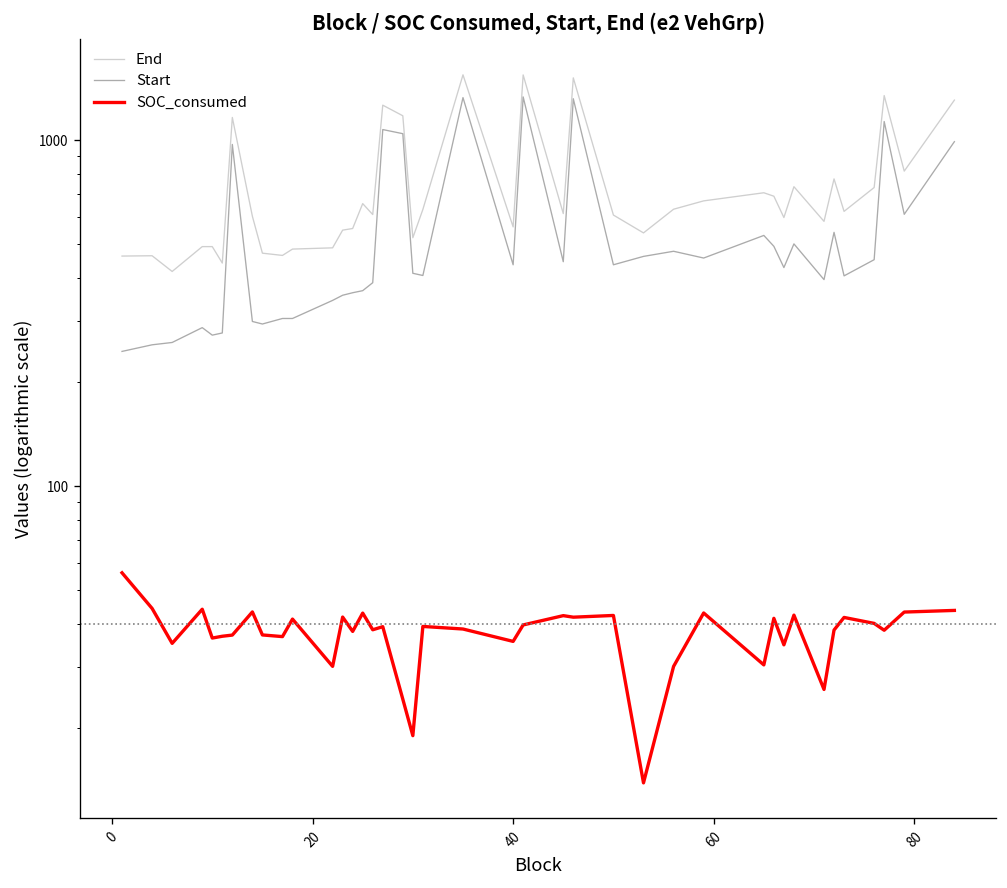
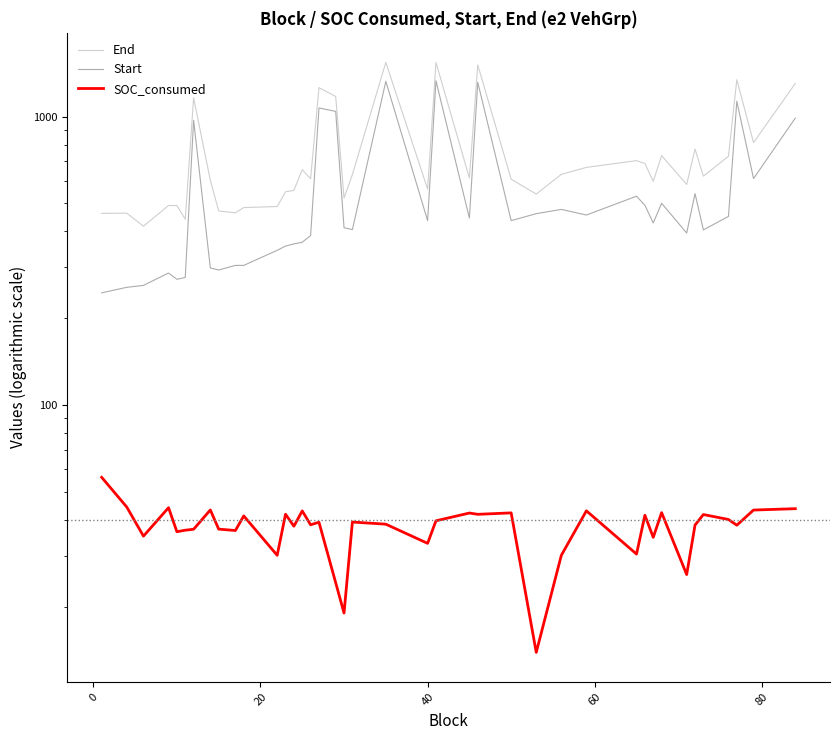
SOC_consumed, 40: 36 -> 33
